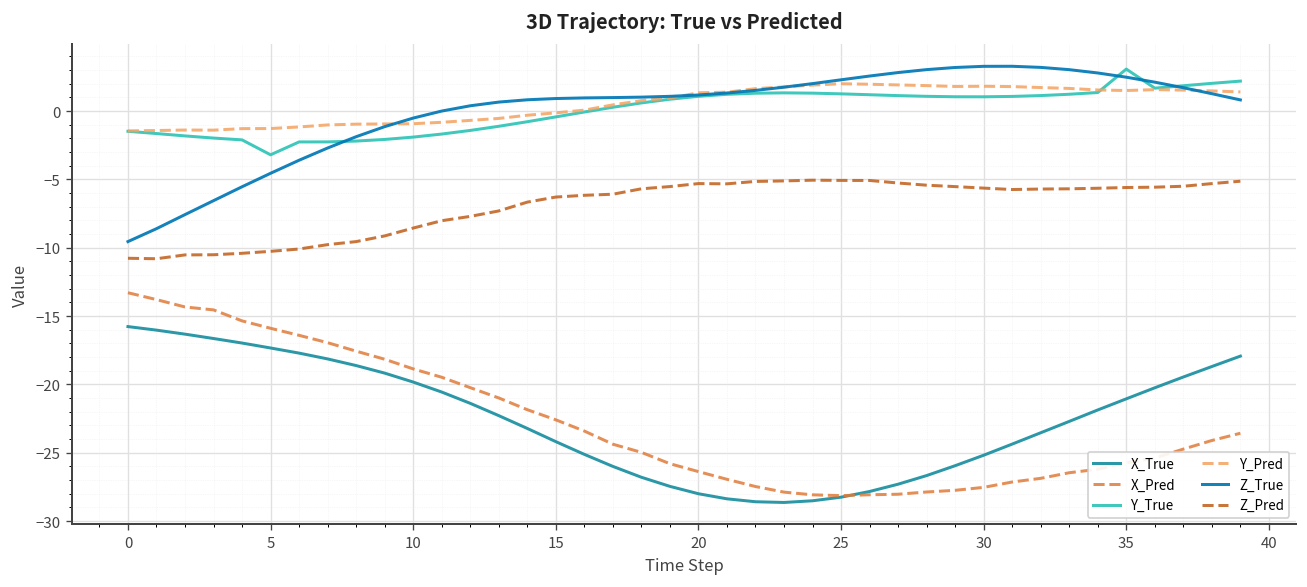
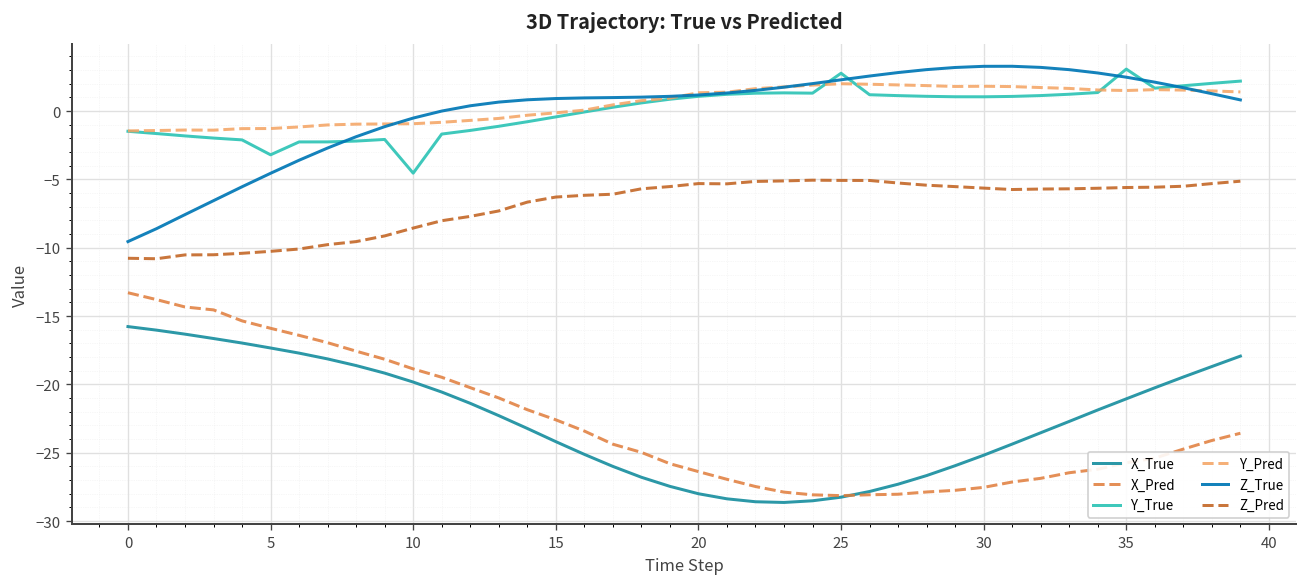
Y_True, 10: -1.9 -> -4.5
Y_True, 25: 1.3 -> 2.8
